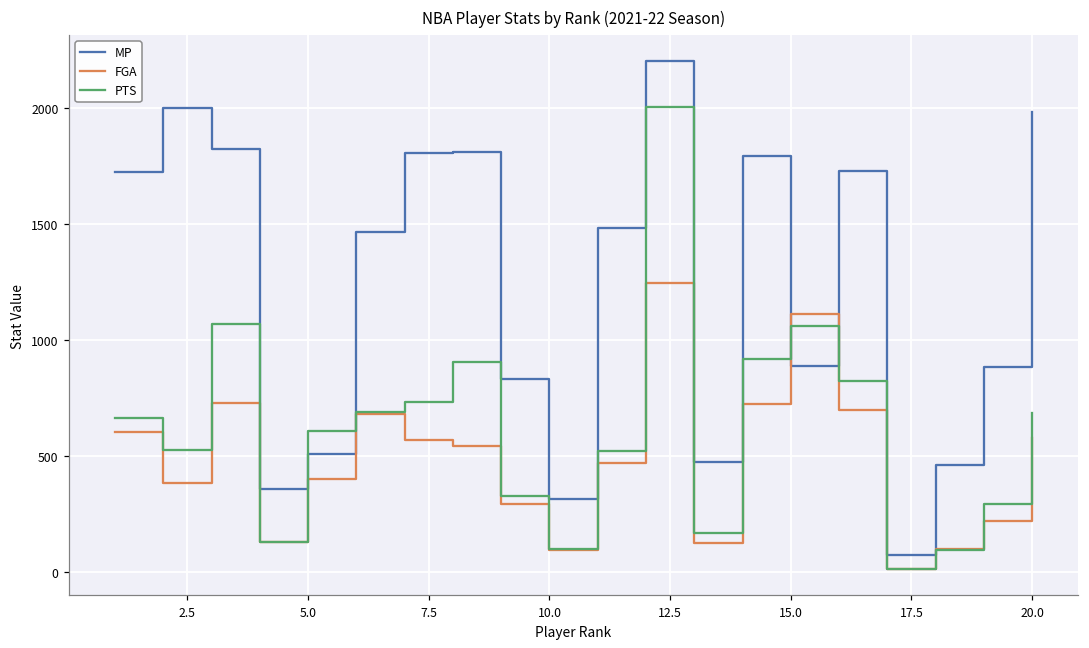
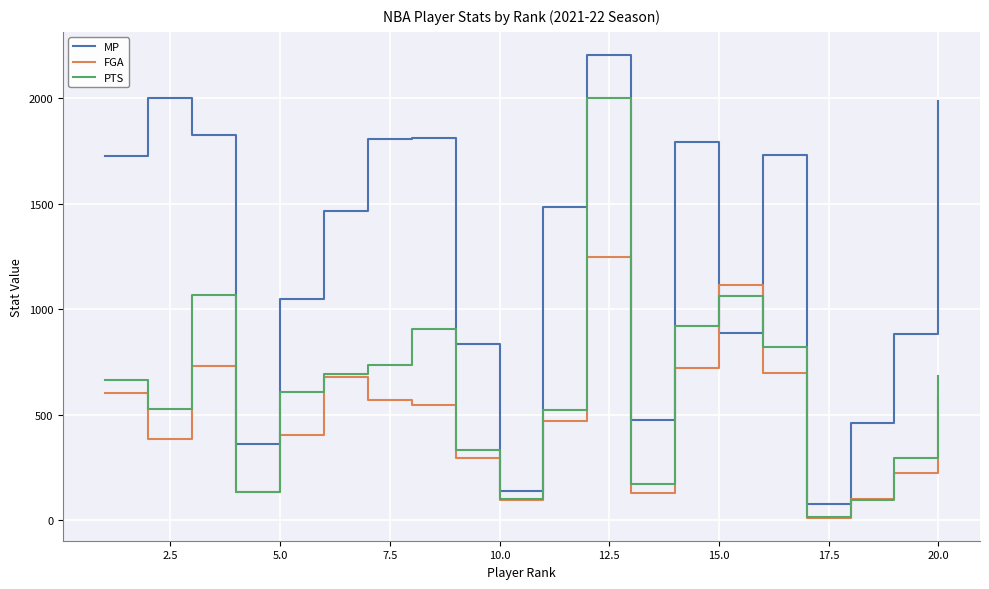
MP, 5.0: 510 -> 1050
MP, 10.0: 320 -> 140
